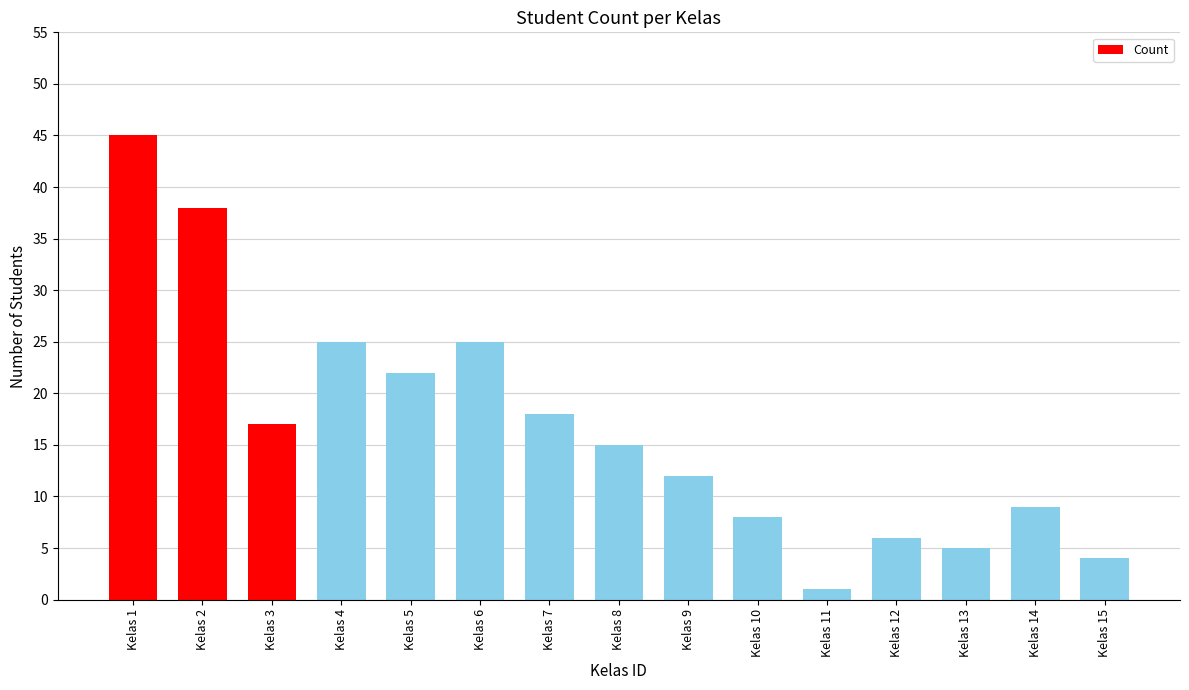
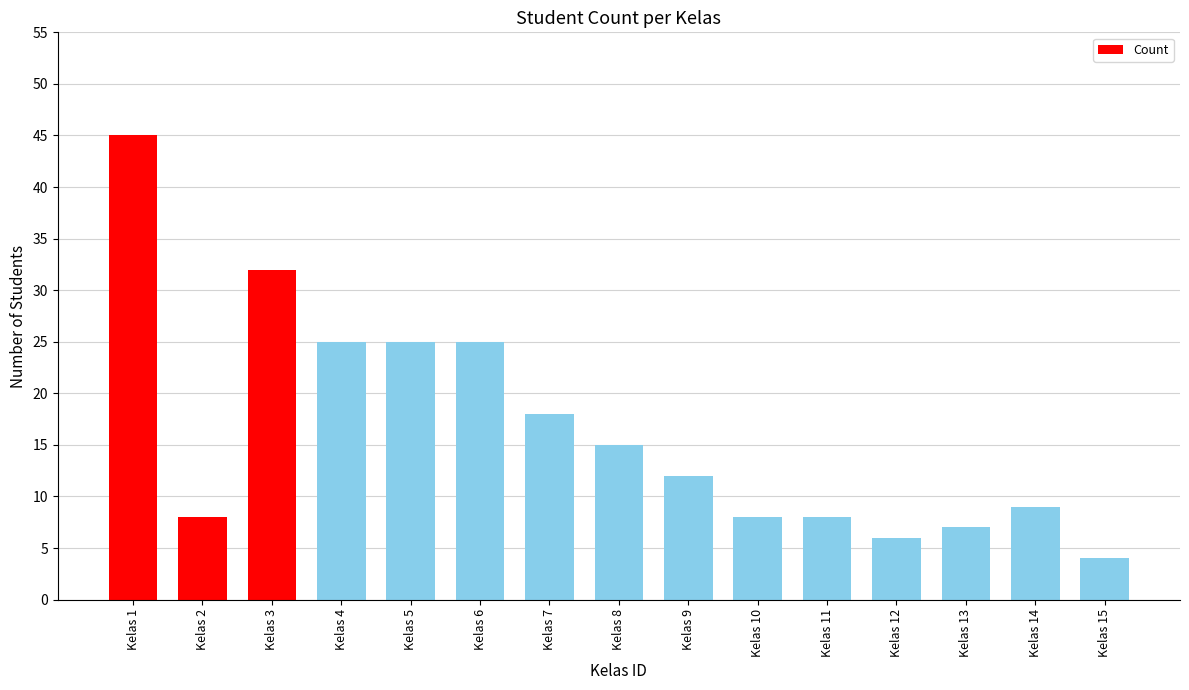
Kelas 2: 38 -> 8
Kelas 3: 17 -> 32
Kelas 5: 22 -> 25
Kelas 11: 1 -> 8
Kelas 13: 5 -> 7
